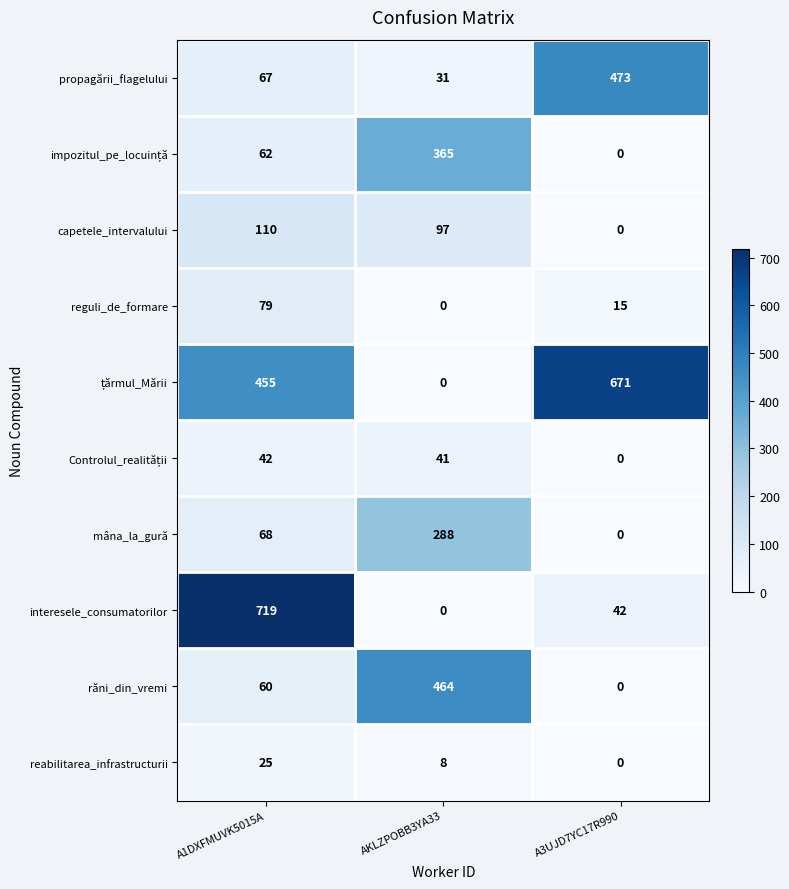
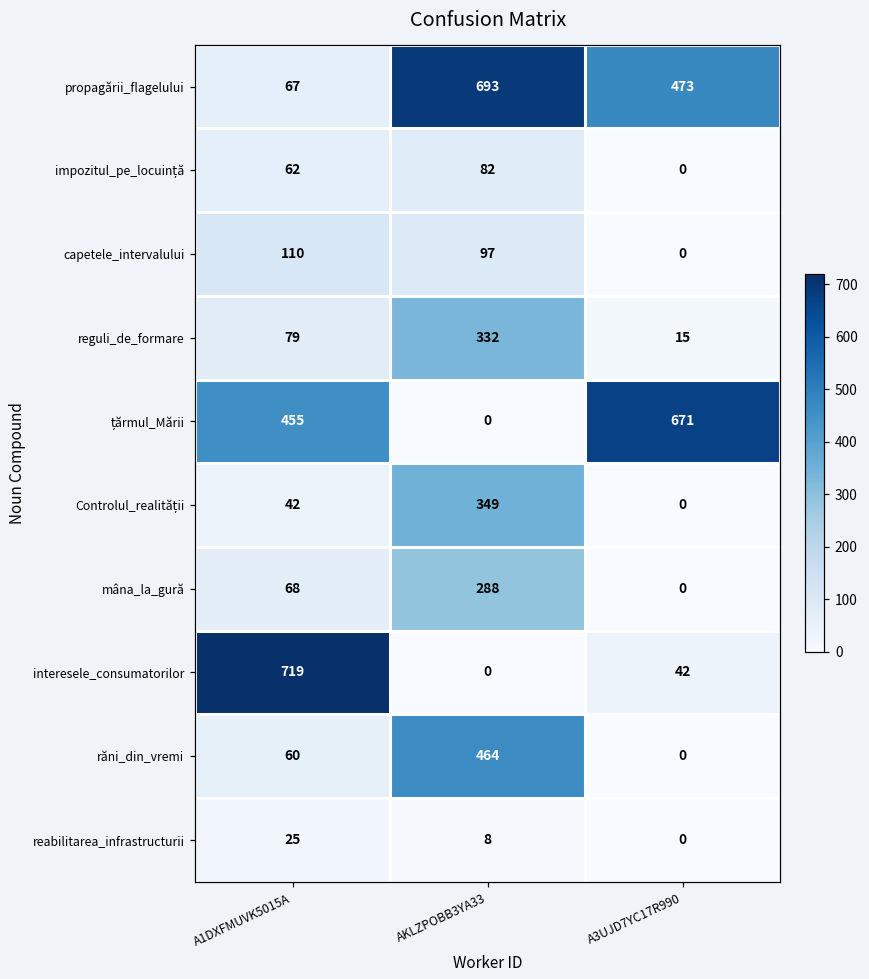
propagării_flagelului, AKLZPOBB3YA33: 31 -> 693
impozitul_pe_locuință, AKLZPOBB3YA33: 365 -> 82
reguli_de_formare, AKLZPOBB3YA33: 0 -> 332
Controlul_realității, AKLZPOBB3YA33: 41 -> 349
